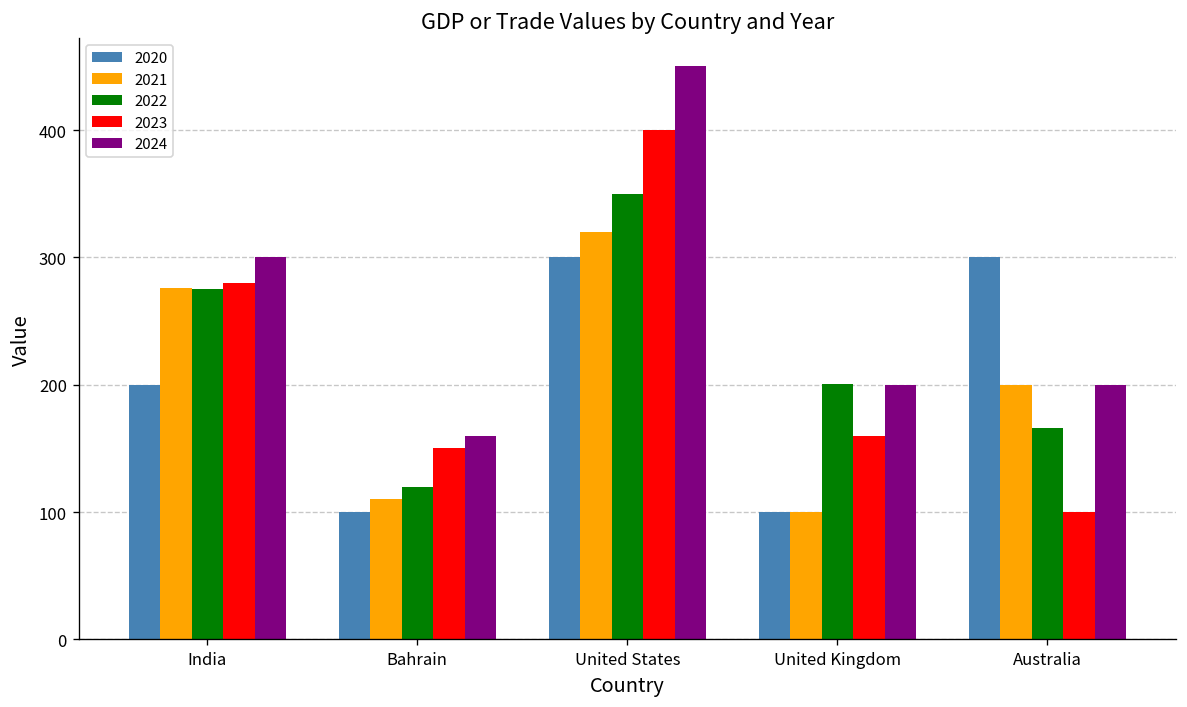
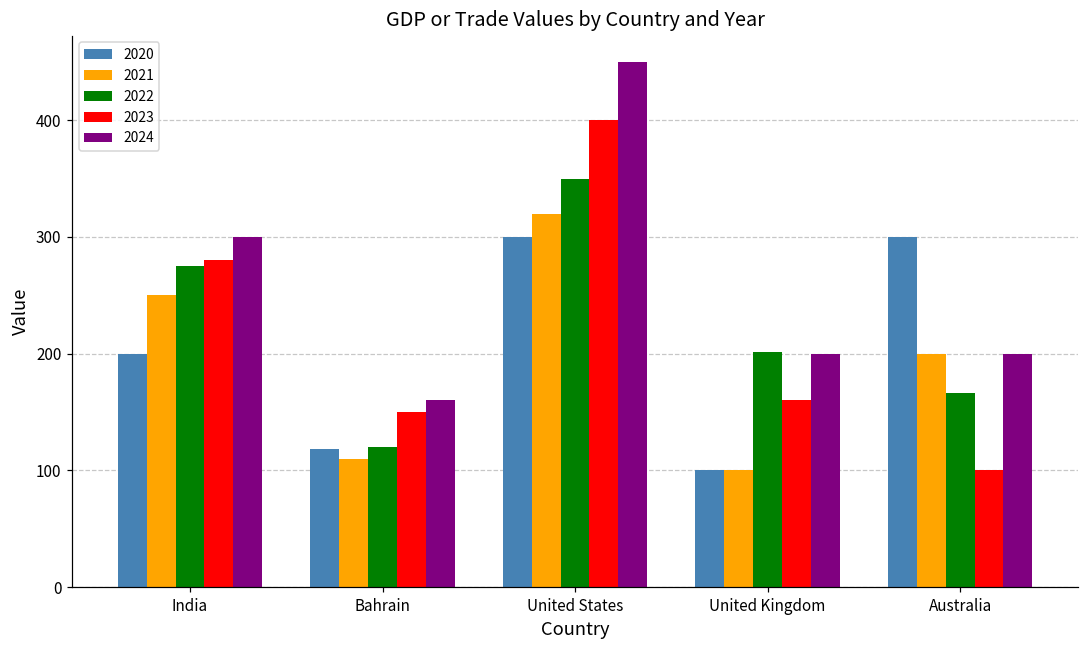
2021, India: 276 -> 250
2020, Bahrain: 100 -> 118
